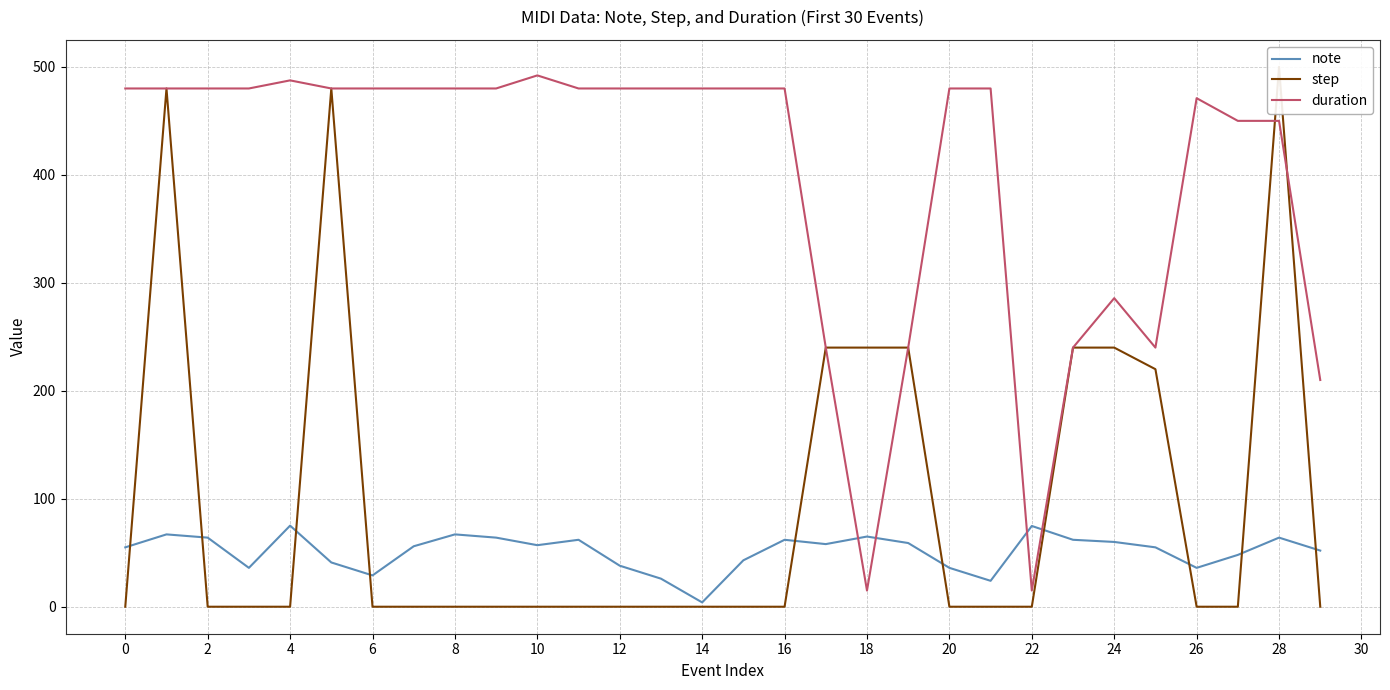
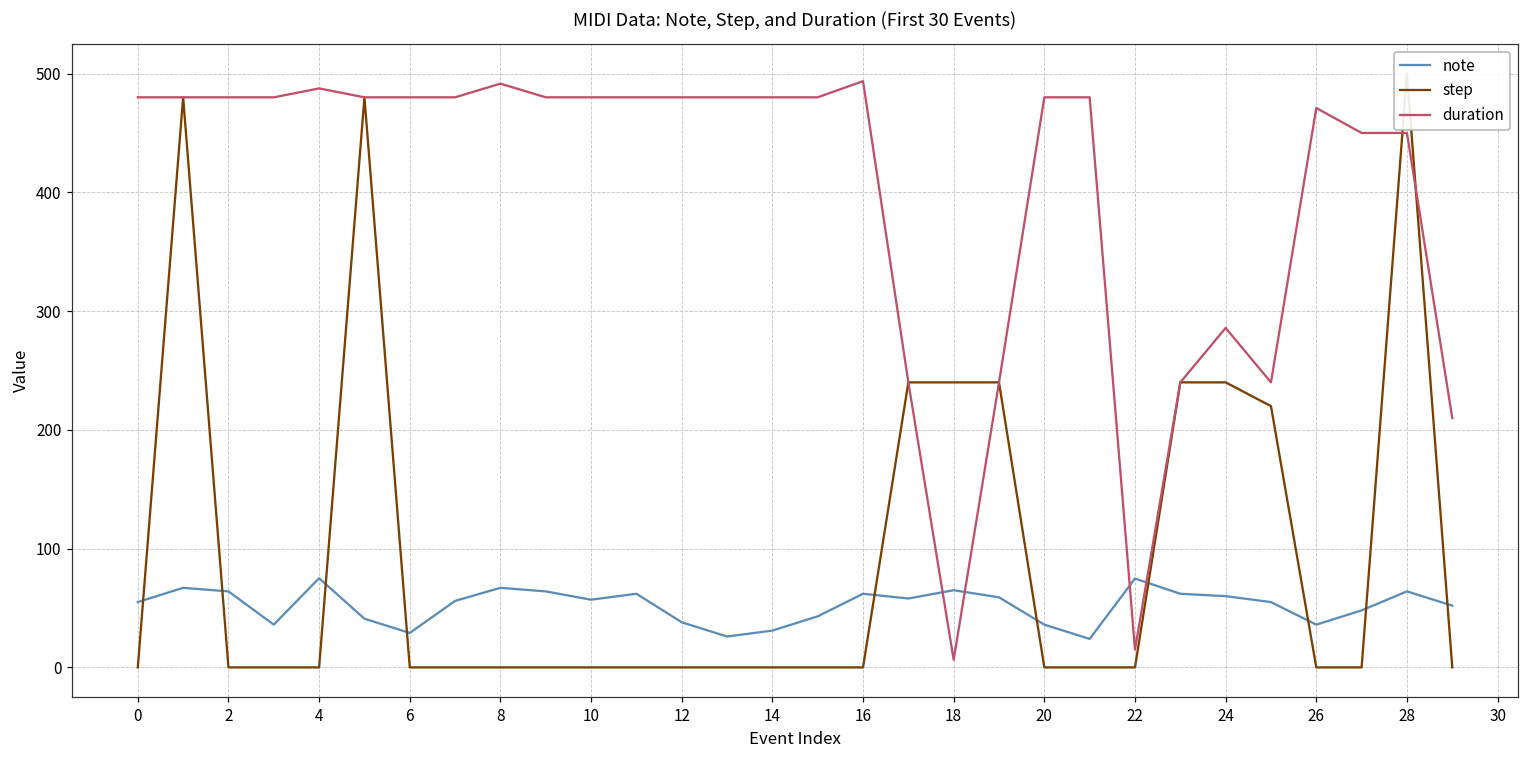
duration, 8: 480 -> 492
duration, 10: 492 -> 480
note, 14: 4 -> 31
duration, 16: 480 -> 494
duration, 18: 15 -> 6
